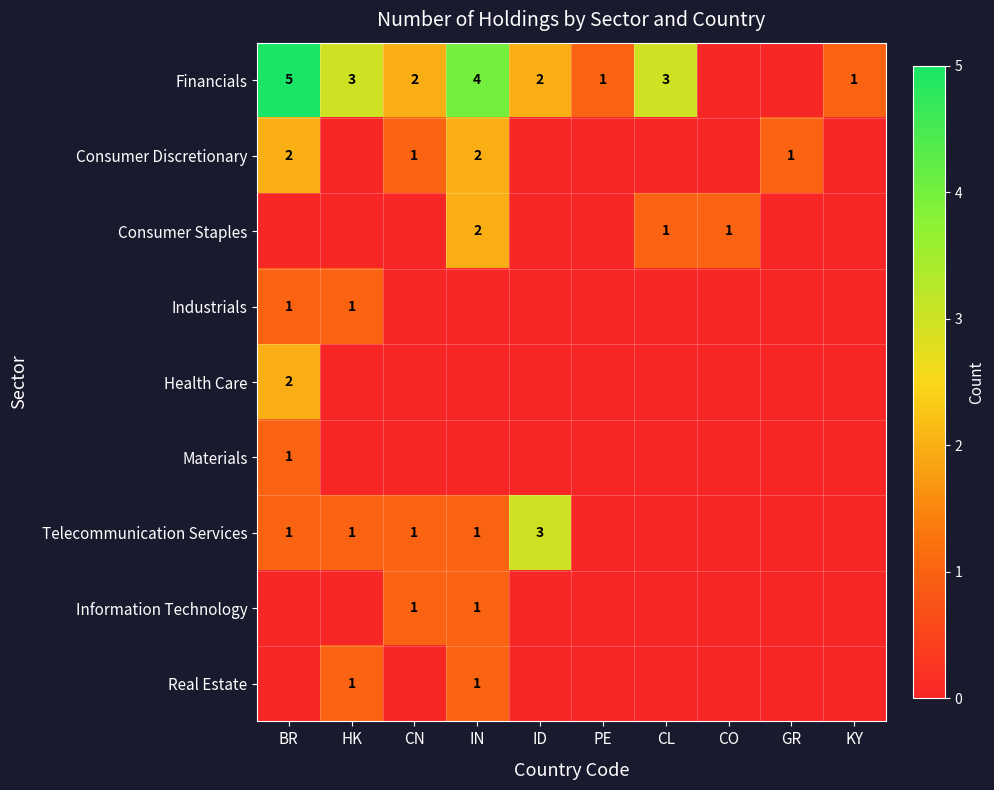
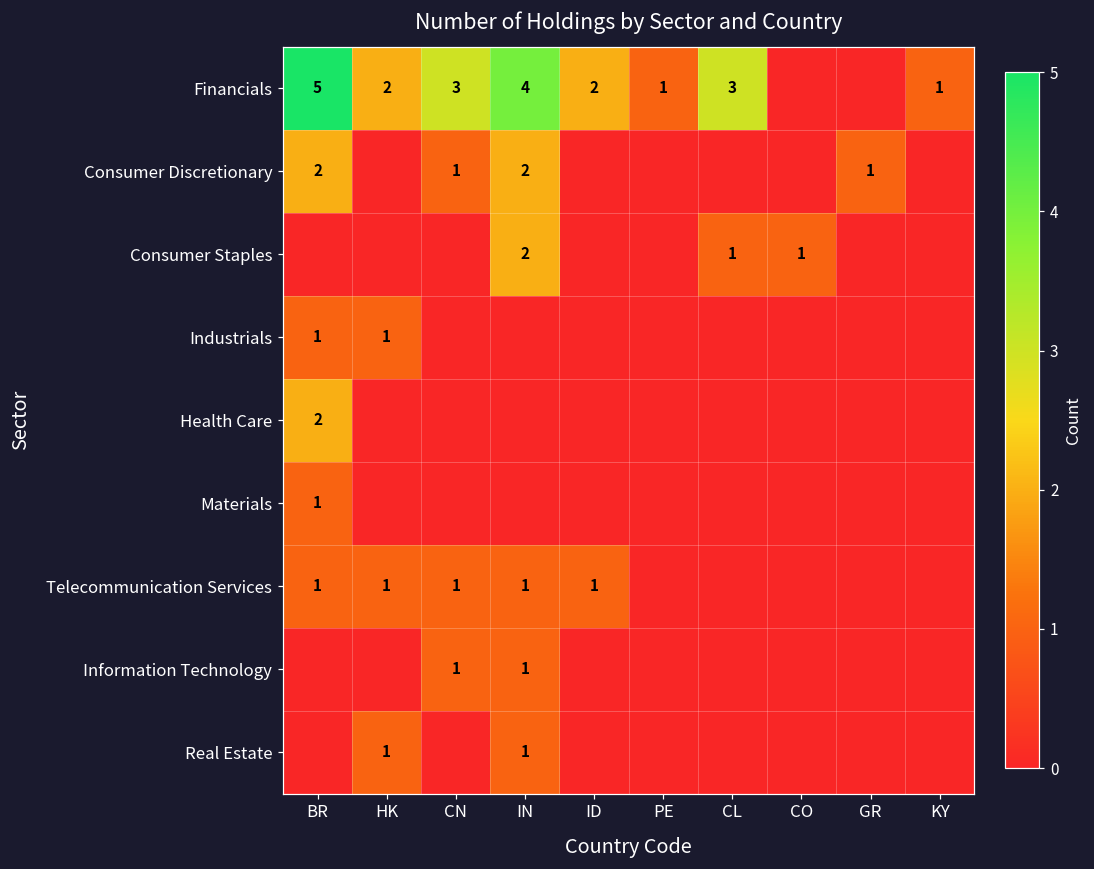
Financials, HK: 3 -> 2
Financials, CN: 2 -> 3
Telecommunication Services, ID: 3 -> 1
